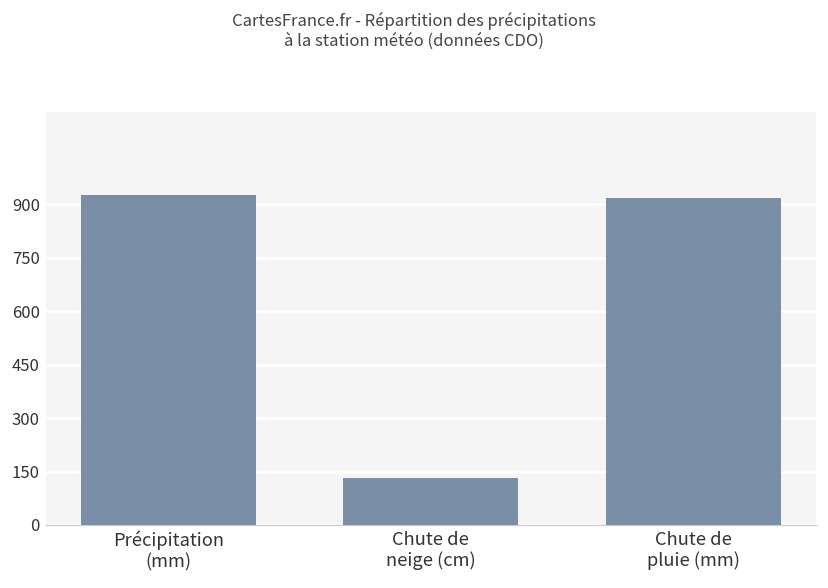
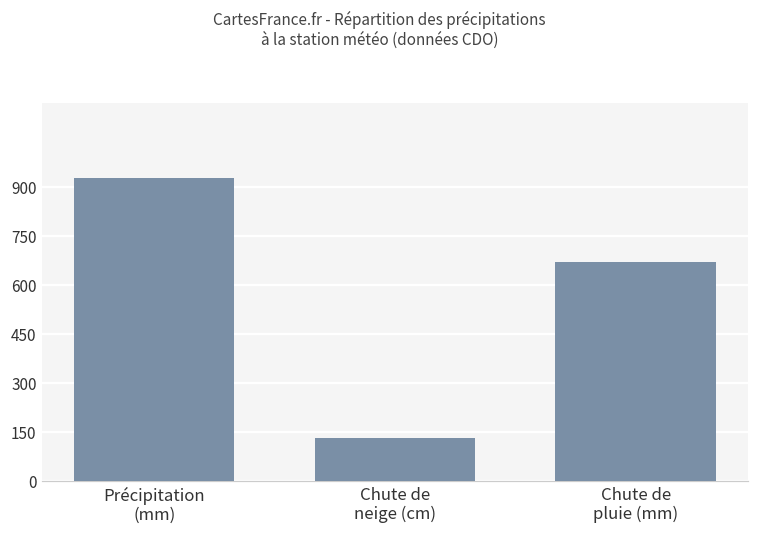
Chute de pluie (mm): 920 -> 670
